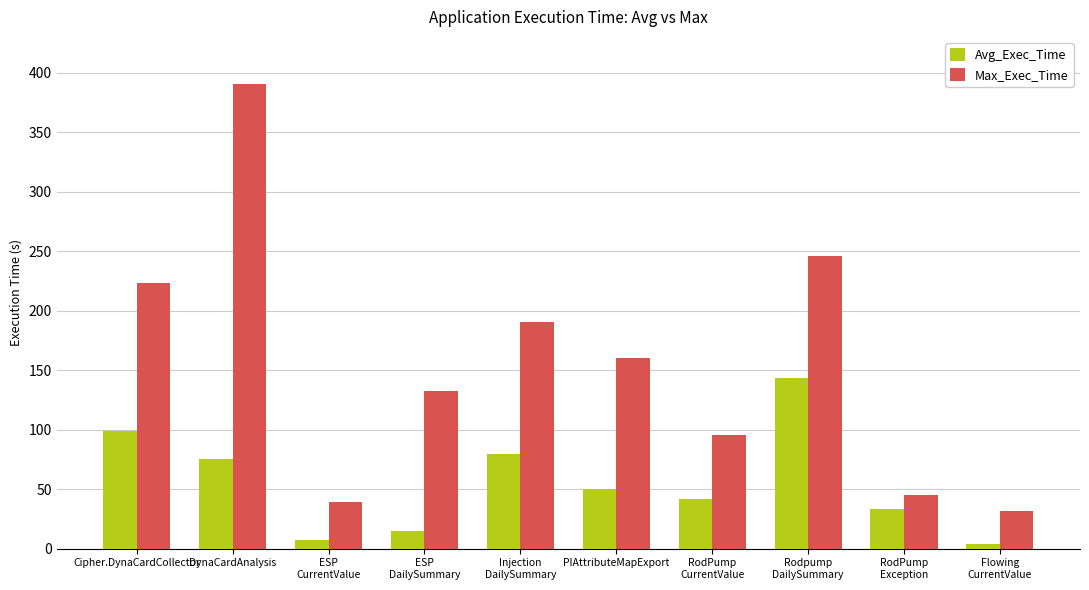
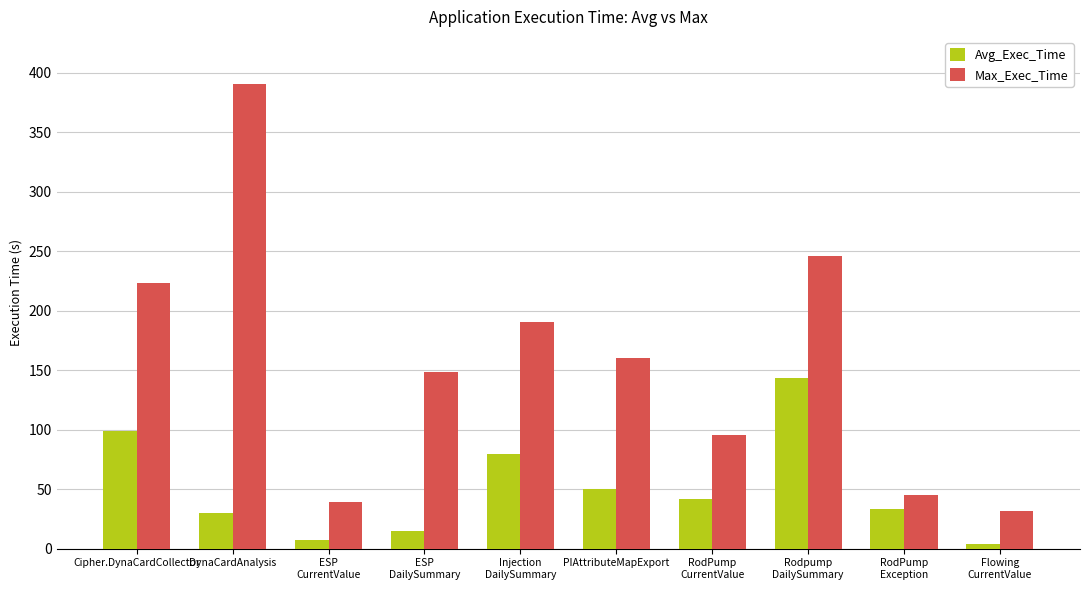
Avg_Exec_Time, DynaCardAnalysis: 75 -> 30
Max_Exec_Time, ESP DailySummary: 133 -> 149
